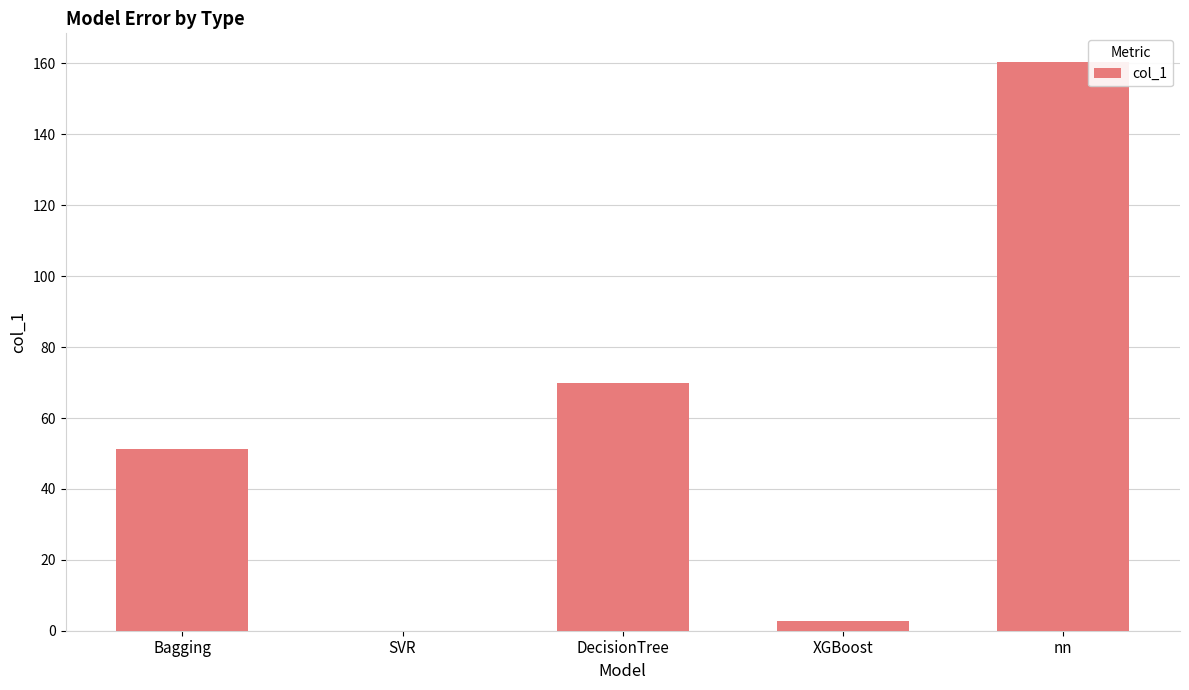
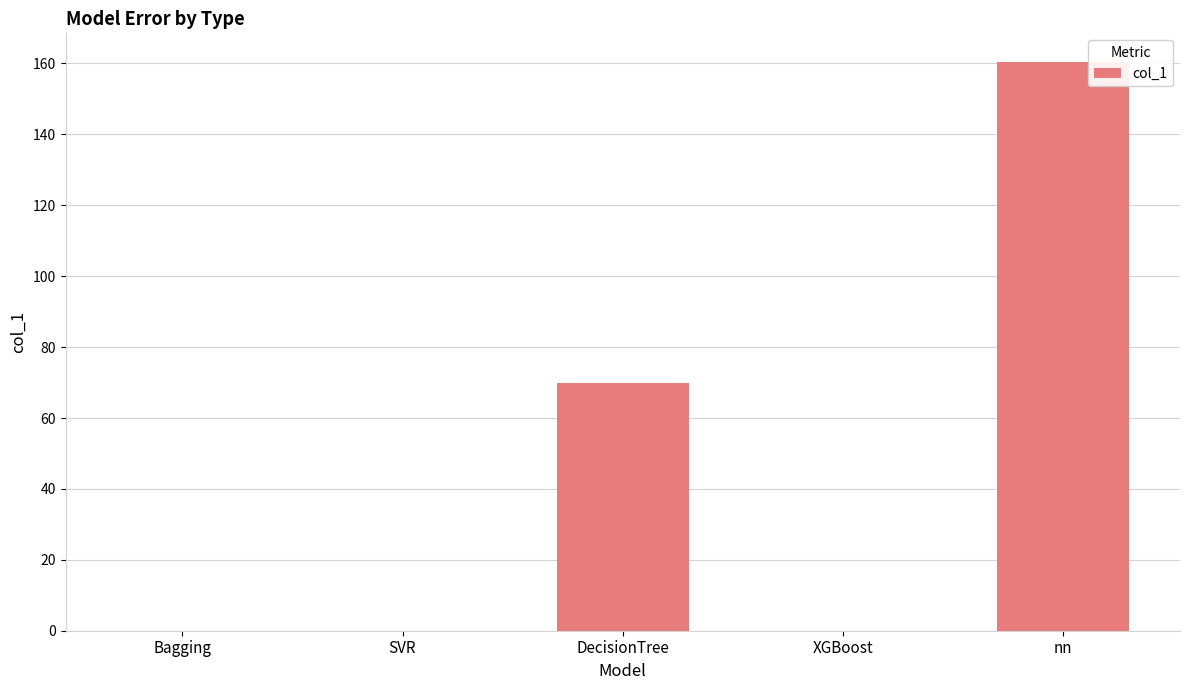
Bagging: 51 -> 0
XGBoost: 3 -> 0
